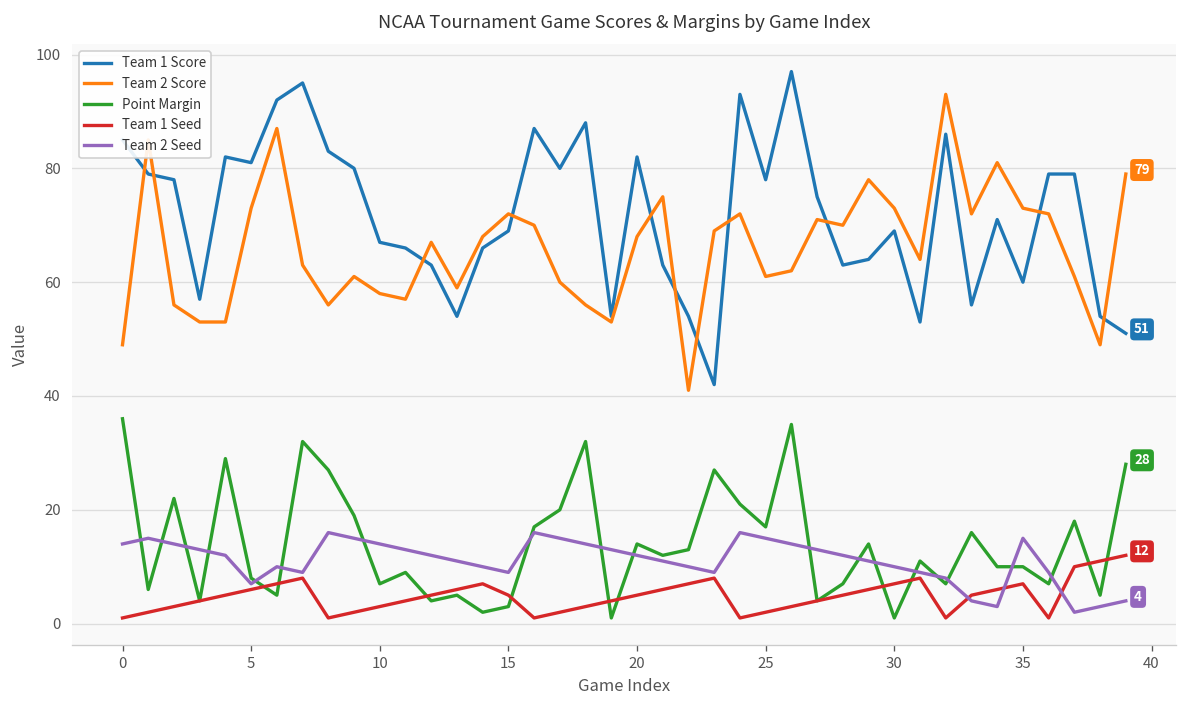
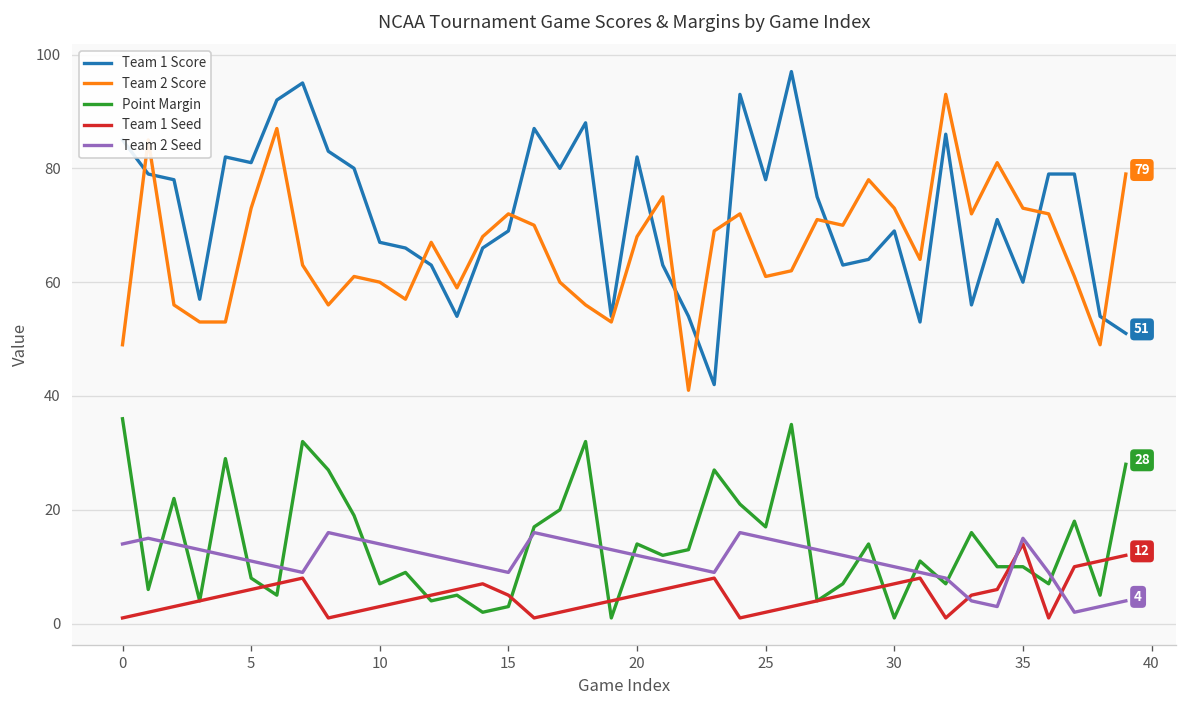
Team 2 Seed, 5: 7 -> 11
Team 2 Score, 10: 58 -> 60
Team 1 Seed, 35: 7 -> 14
